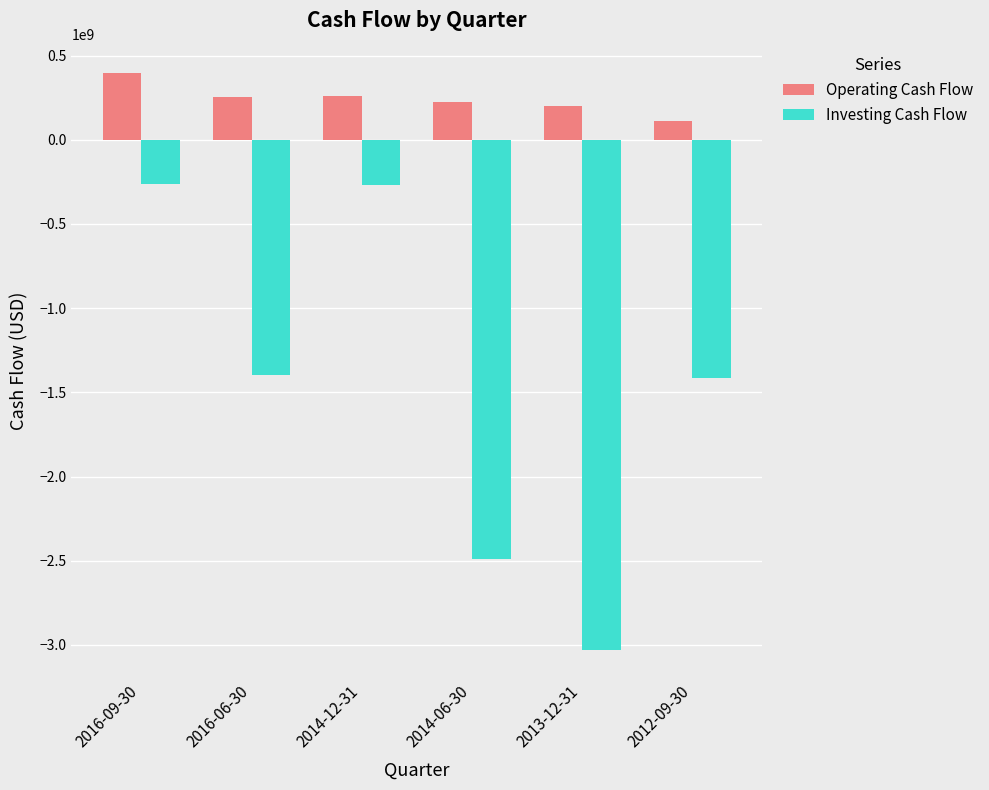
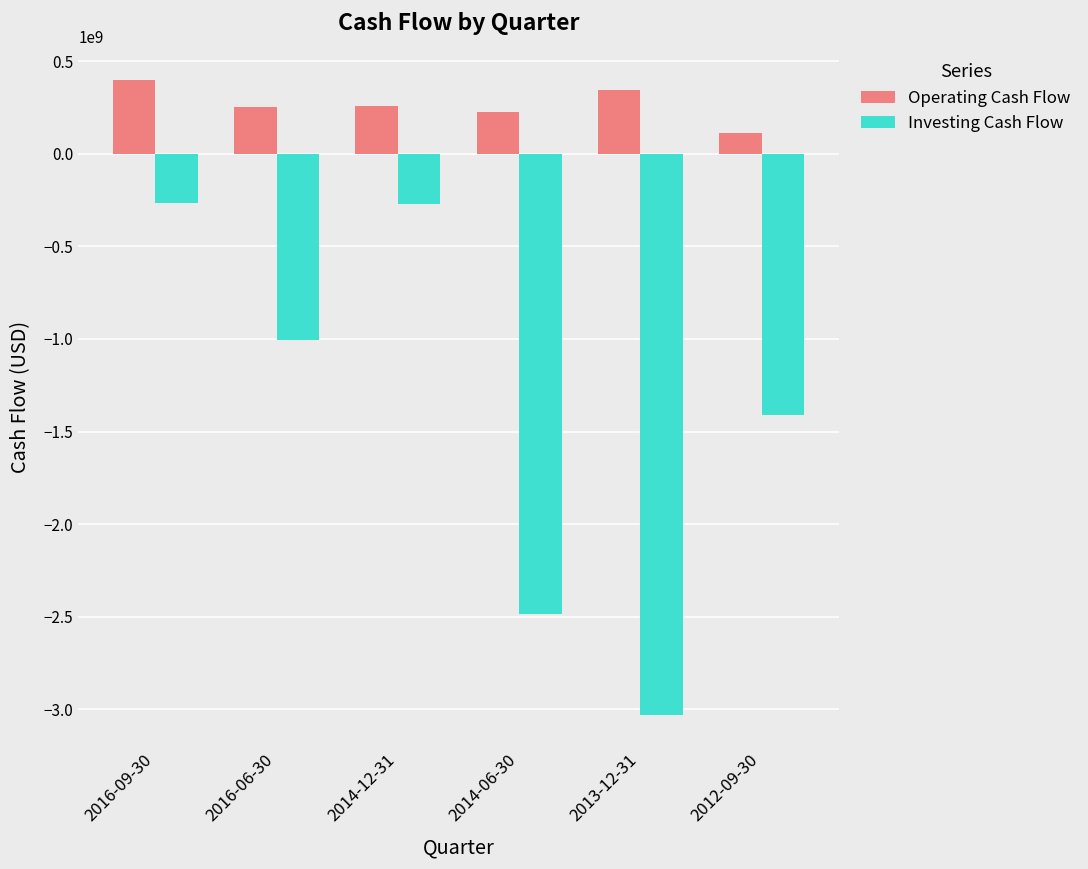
Investing Cash Flow, 2016-06-30: -1400000000 -> -1010000000
Operating Cash Flow, 2013-12-31: 200000000 -> 340000000
